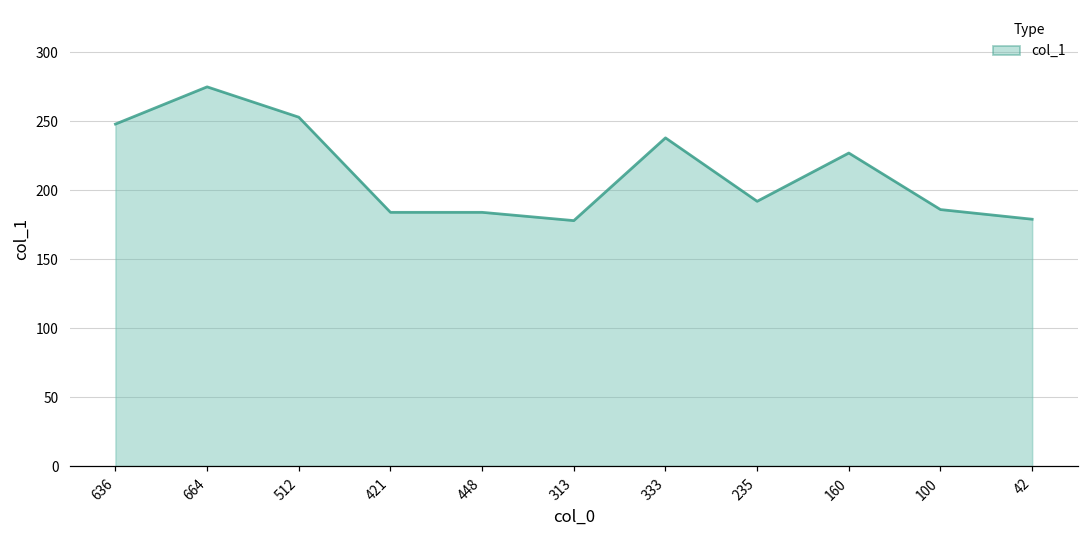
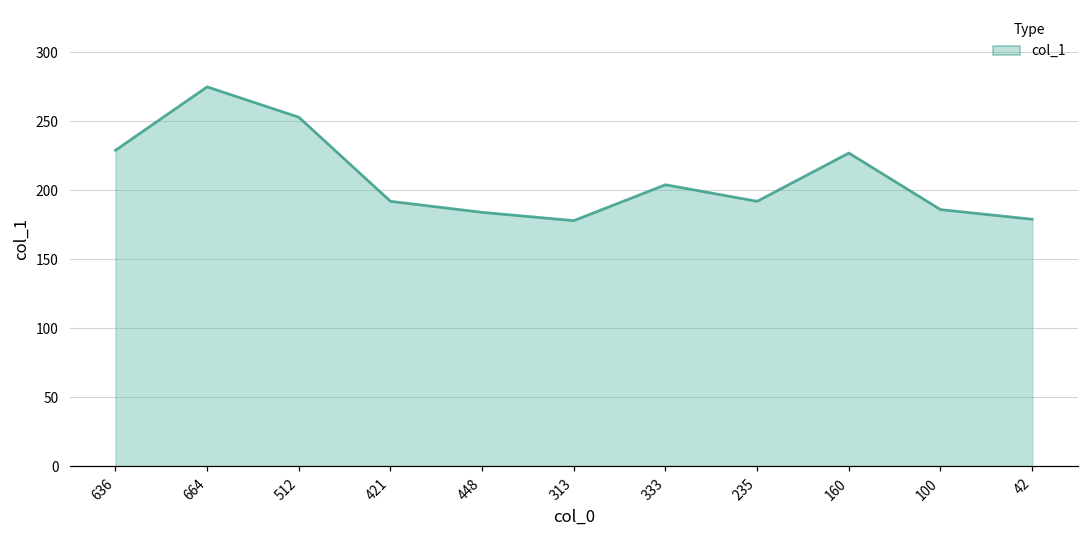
636: 248 -> 229
421: 184 -> 192
333: 238 -> 204
